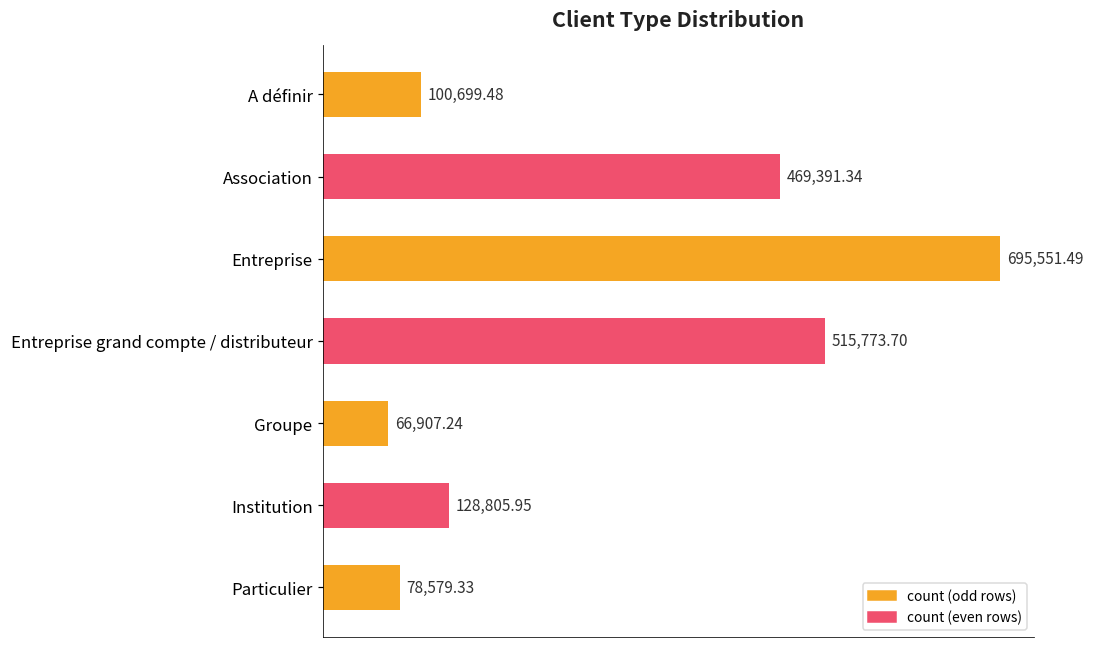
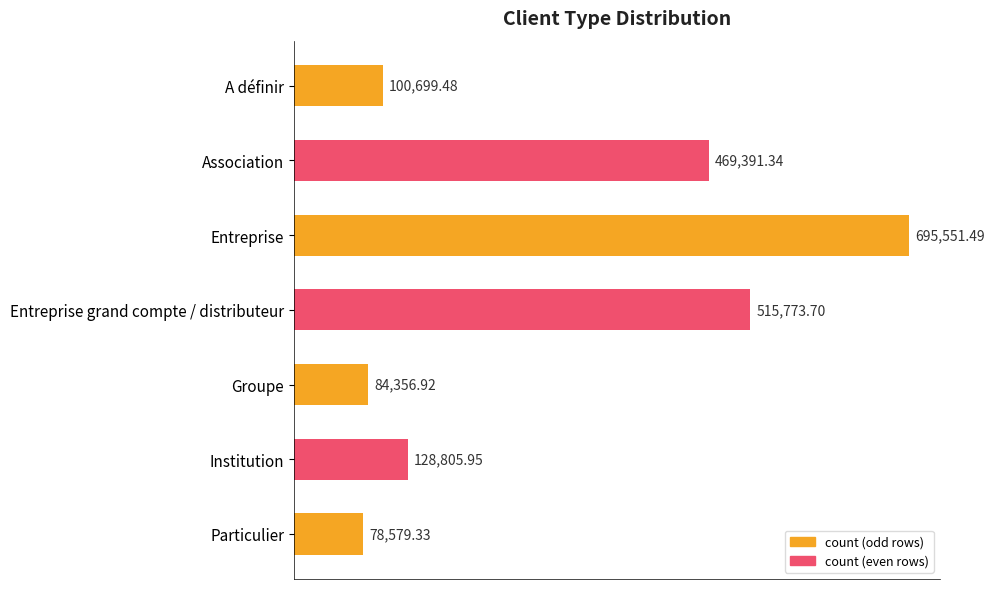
Groupe: 66,907.24 -> 84,356.92
